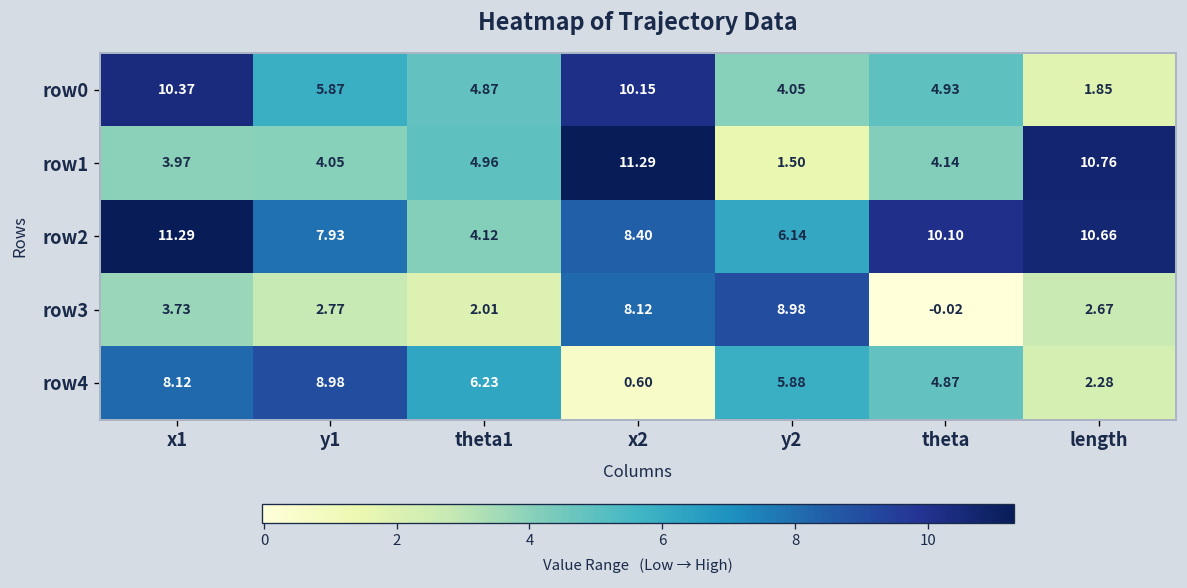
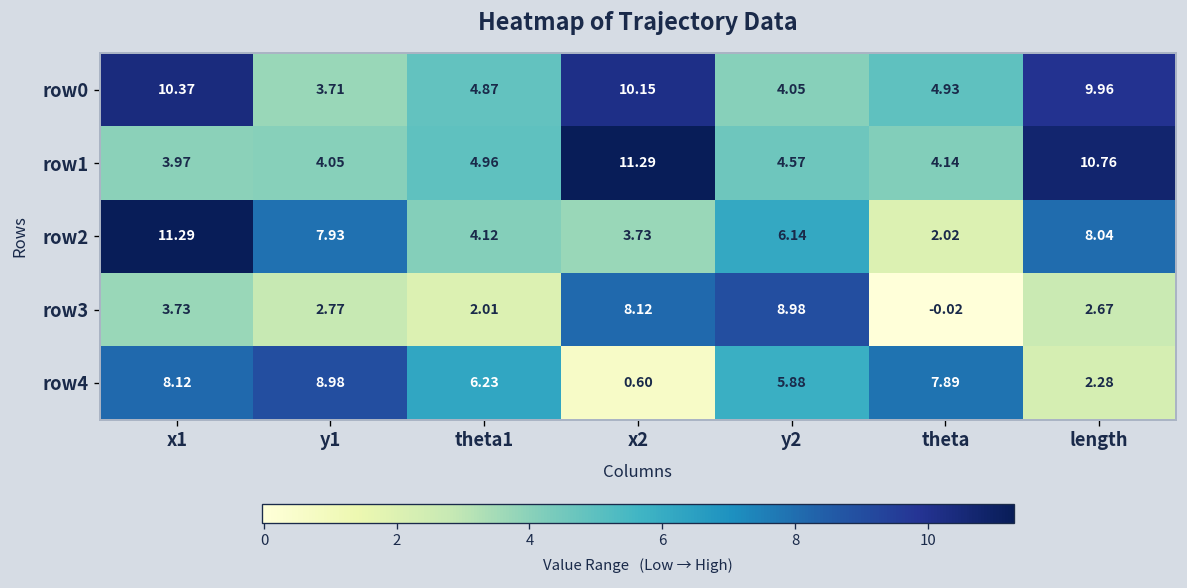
row0, y1: 5.87 -> 3.71
row0, length: 1.85 -> 9.96
row1, y2: 1.50 -> 4.57
row2, x2: 8.40 -> 3.73
row2, theta: 10.10 -> 2.02
row2, length: 10.66 -> 8.04
row4, theta: 4.87 -> 7.89
